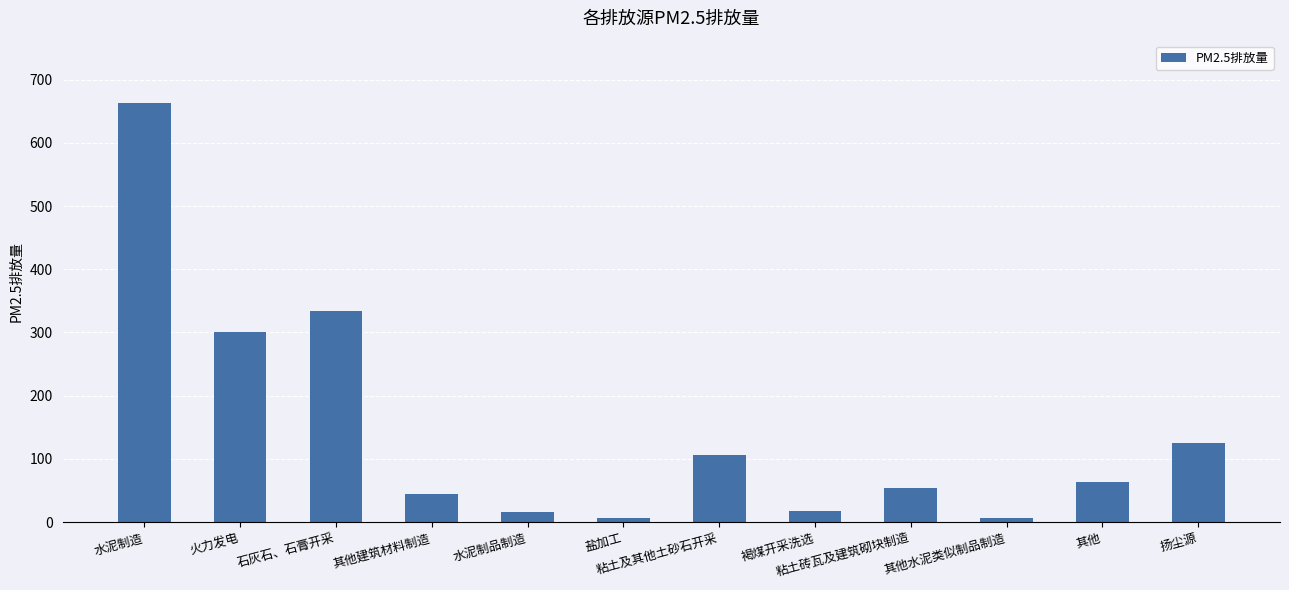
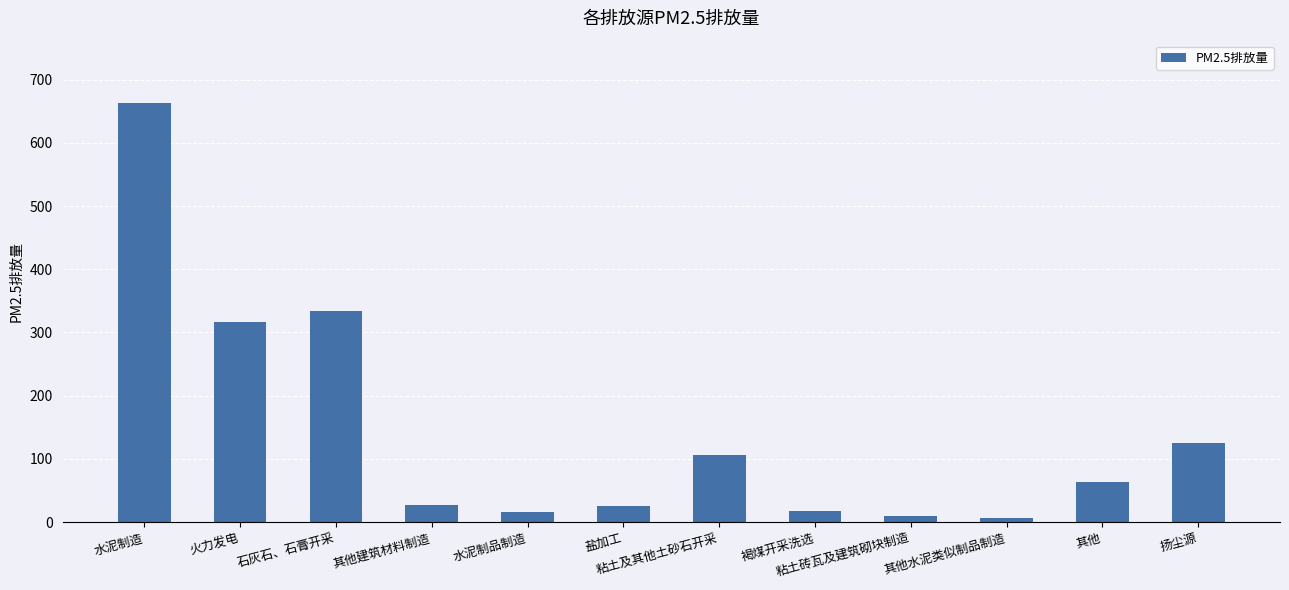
火力发电: 300 -> 320
其他建筑材料制造: 40 -> 30
盐加工: 10 -> 20
粘土砖瓦及建筑砌块制造: 50 -> 10
